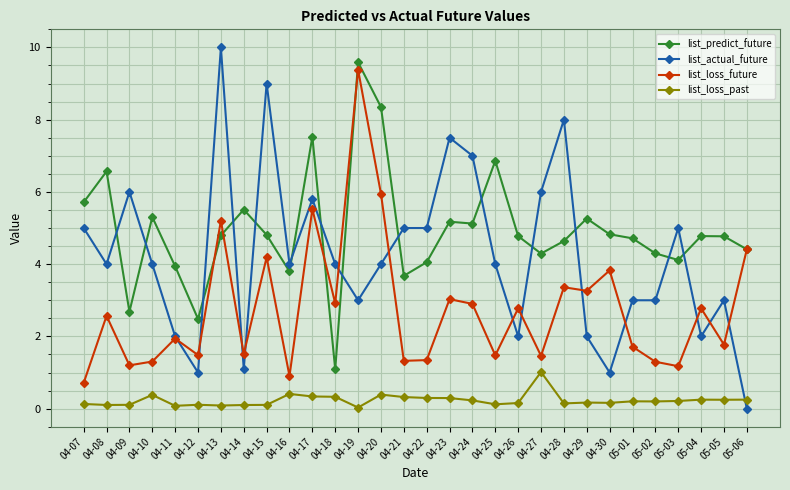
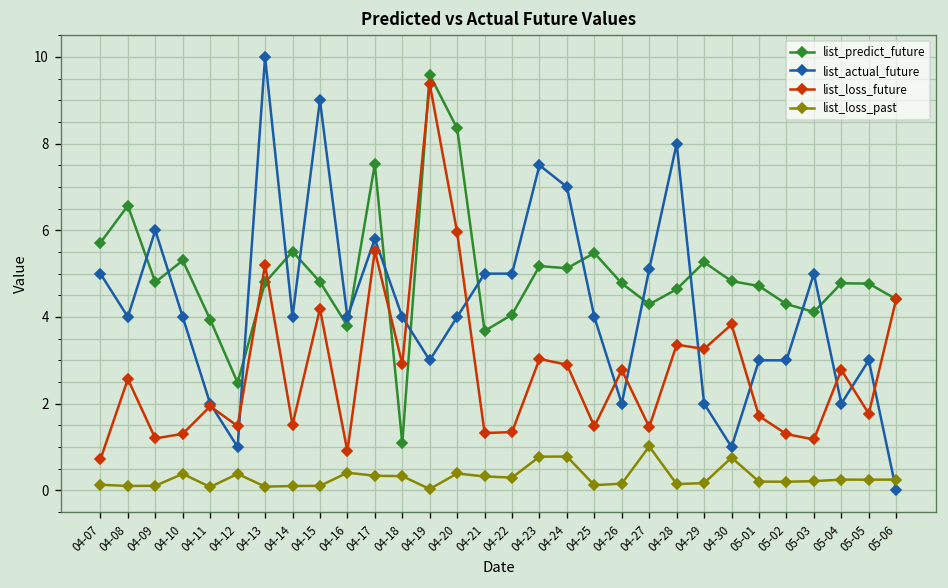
list_predict_future, 04-09: 2.7 -> 4.8
list_loss_past, 04-12: 0.1 -> 0.4
list_actual_future, 04-14: 1.1 -> 4.0
list_loss_past, 04-23: 0.3 -> 0.8
list_loss_past, 04-24: 0.2 -> 0.8
list_predict_future, 04-25: 6.9 -> 5.5
list_actual_future, 04-27: 6.0 -> 5.1
list_loss_past, 04-30: 0.2 -> 0.8
